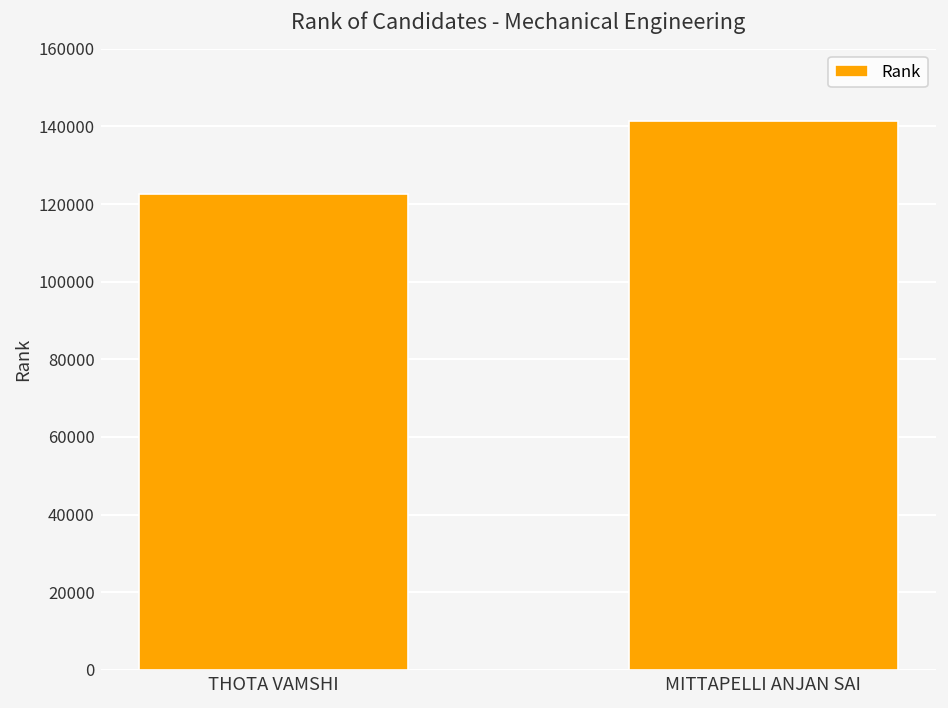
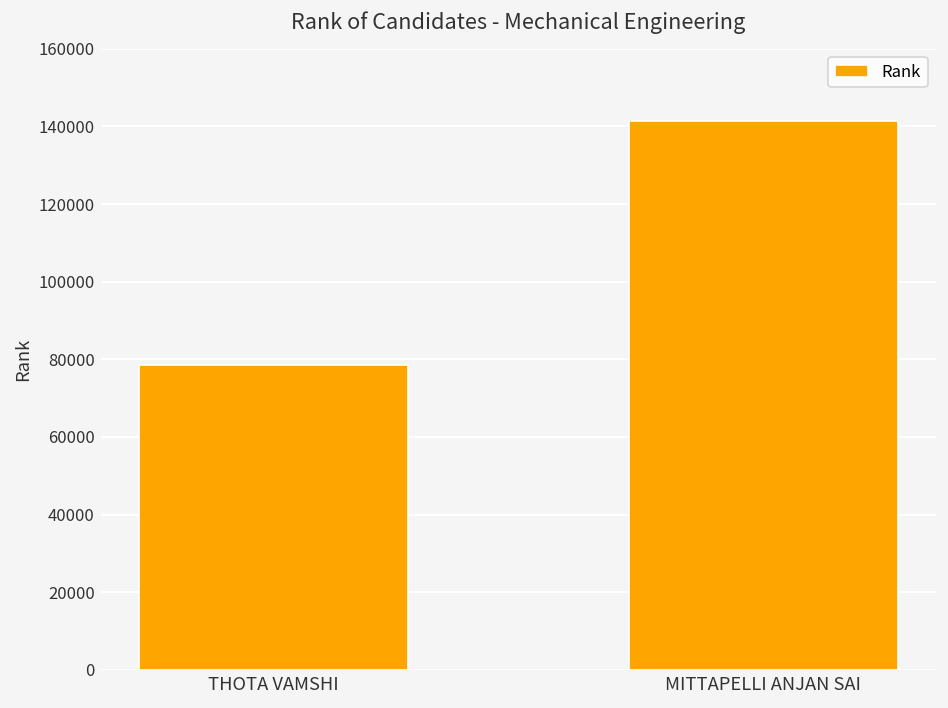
THOTA VAMSHI: 123000 -> 79000
